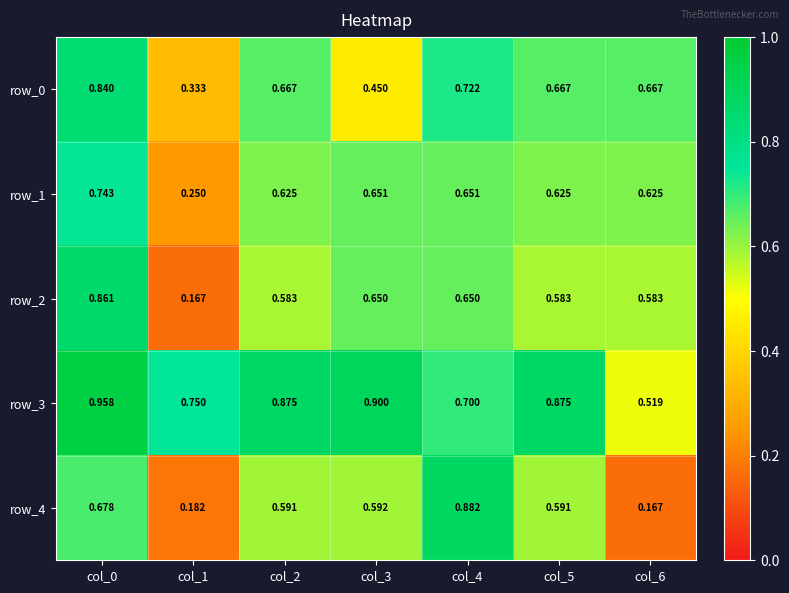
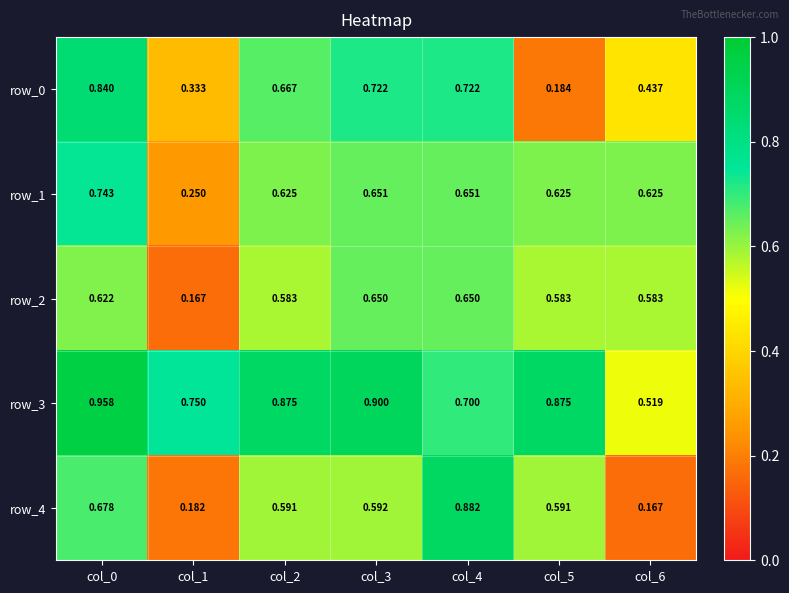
row_0, col_3: 0.450 -> 0.722
row_0, col_5: 0.667 -> 0.184
row_0, col_6: 0.667 -> 0.437
row_2, col_0: 0.861 -> 0.622
